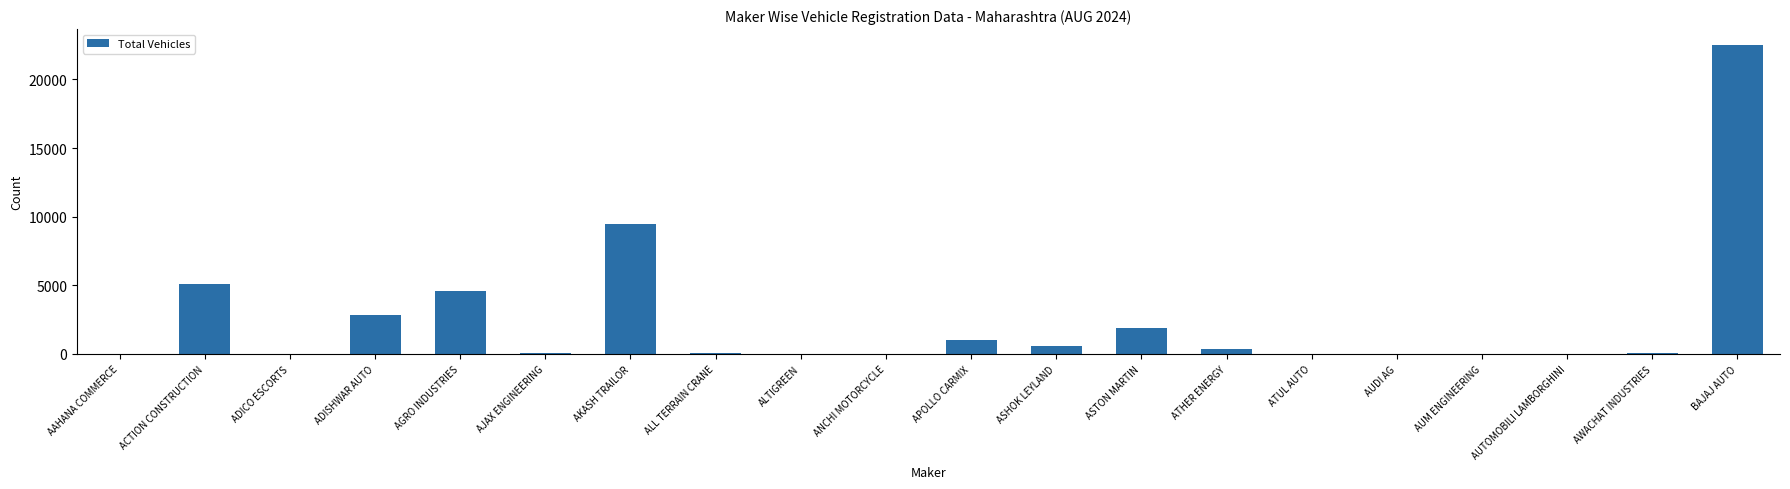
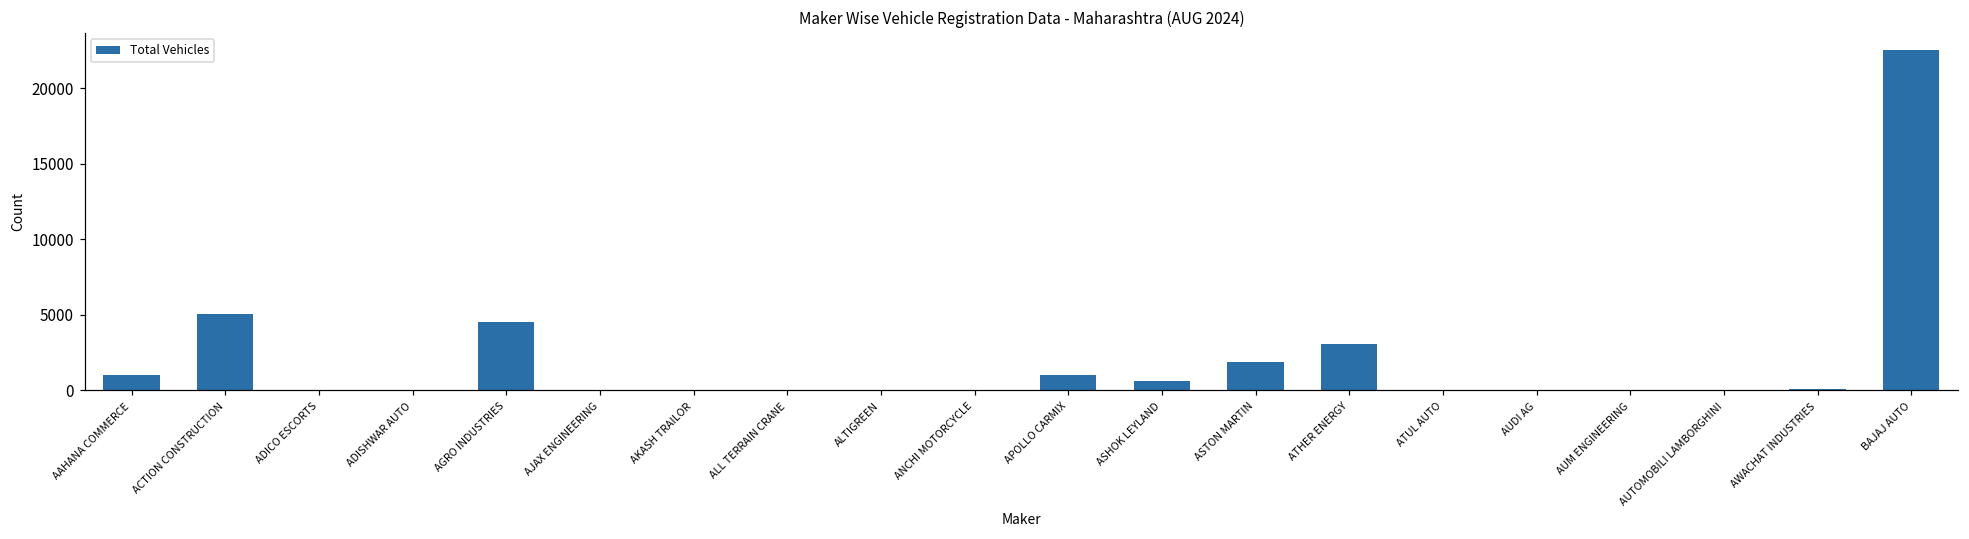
AAHANA COMMERCE: 0 -> 1000
ADISHWAR AUTO: 2800 -> 0
AKASH TRAILOR: 9400 -> 0
ATHER ENERGY: 400 -> 3100
